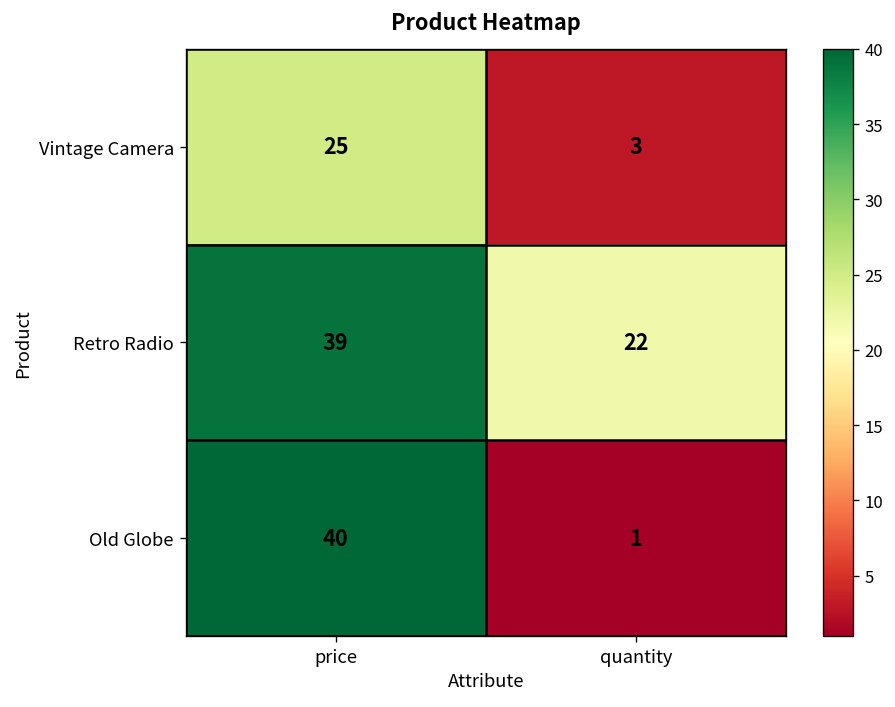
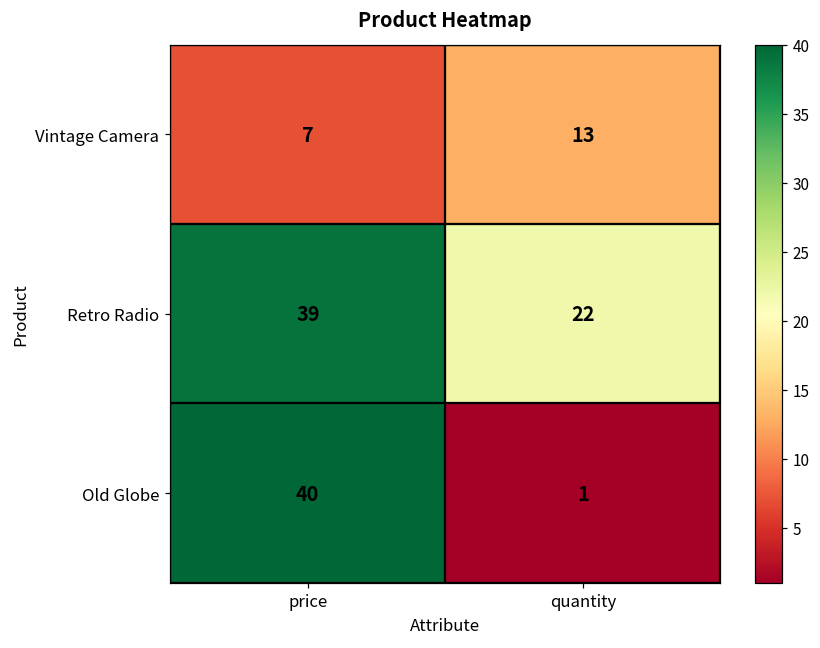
Vintage Camera, price: 25 -> 7
Vintage Camera, quantity: 3 -> 13
